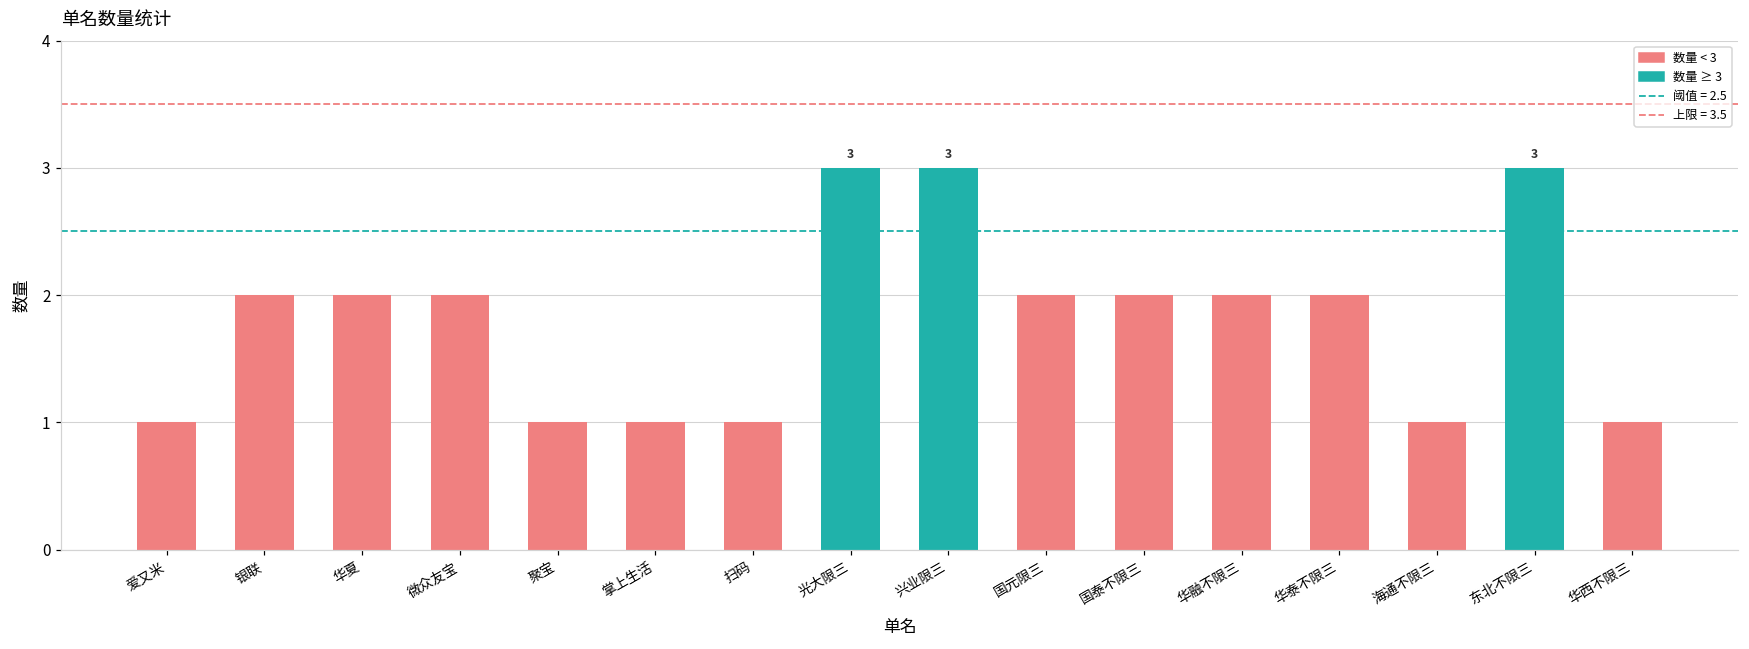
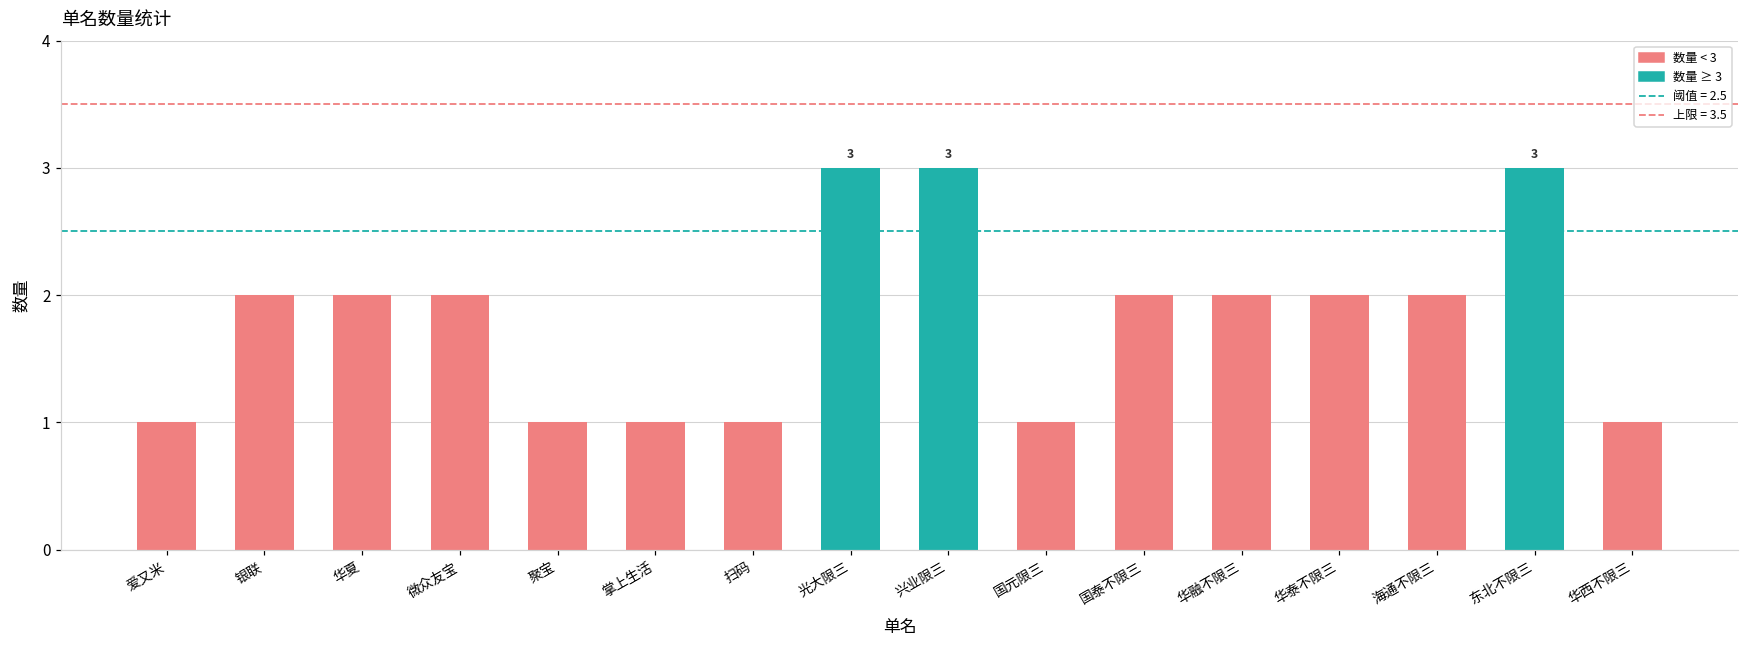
国元限三: 2 -> 1
海通不限三: 1 -> 2
